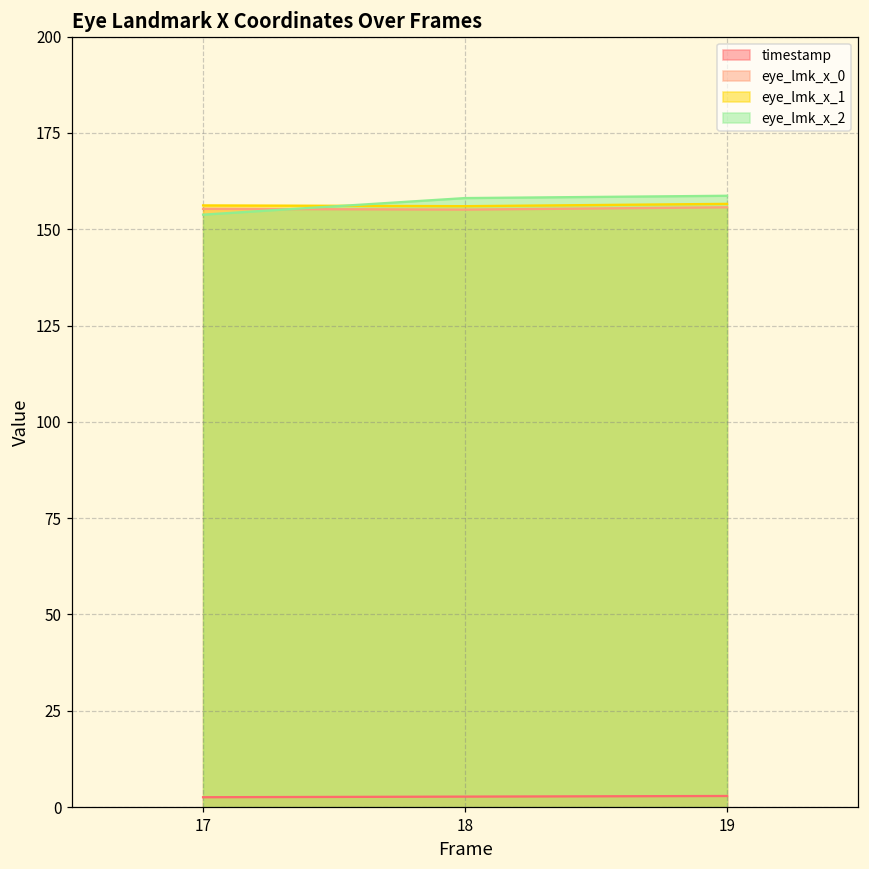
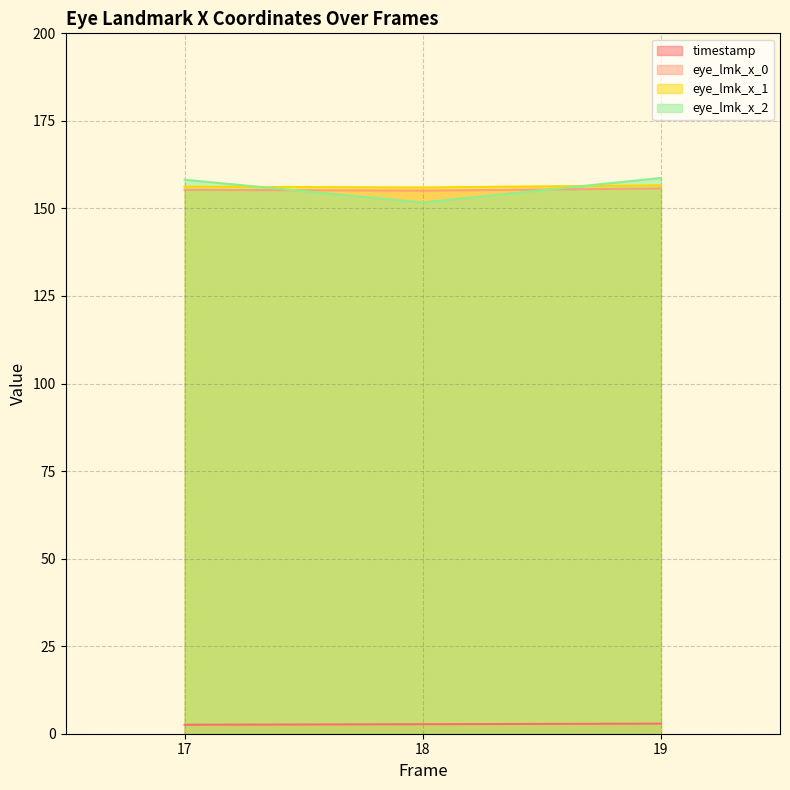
eye_lmk_x_2, 17: 154 -> 158
eye_lmk_x_2, 18: 158 -> 152
